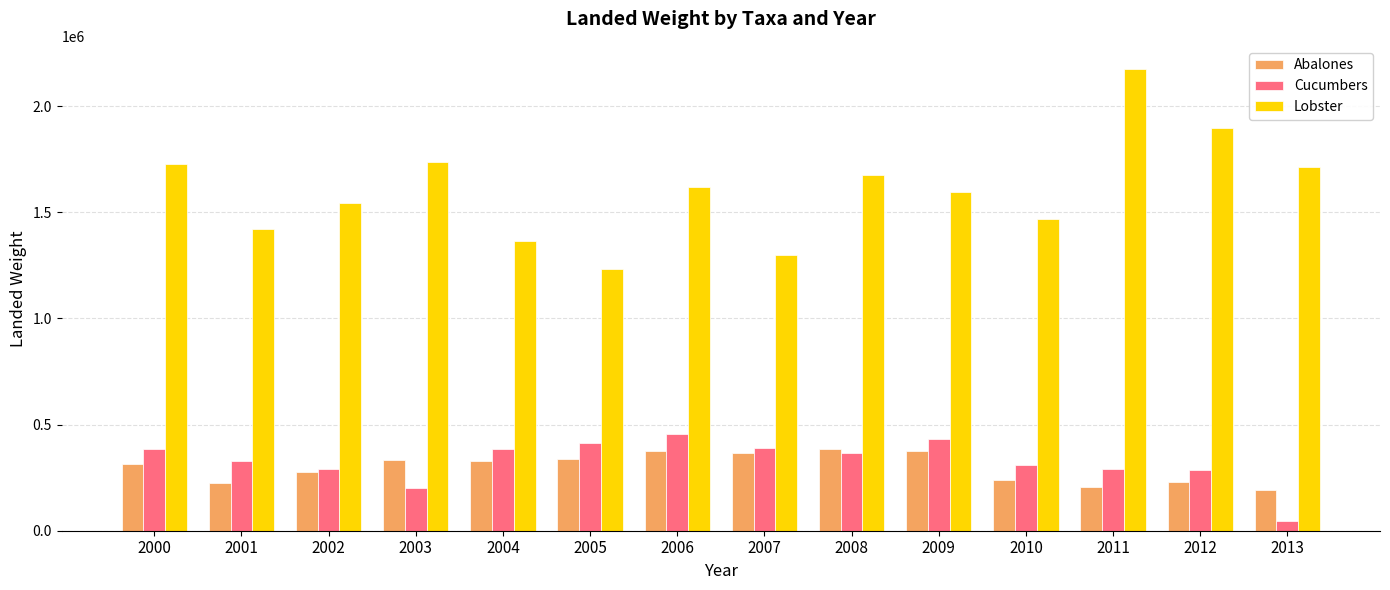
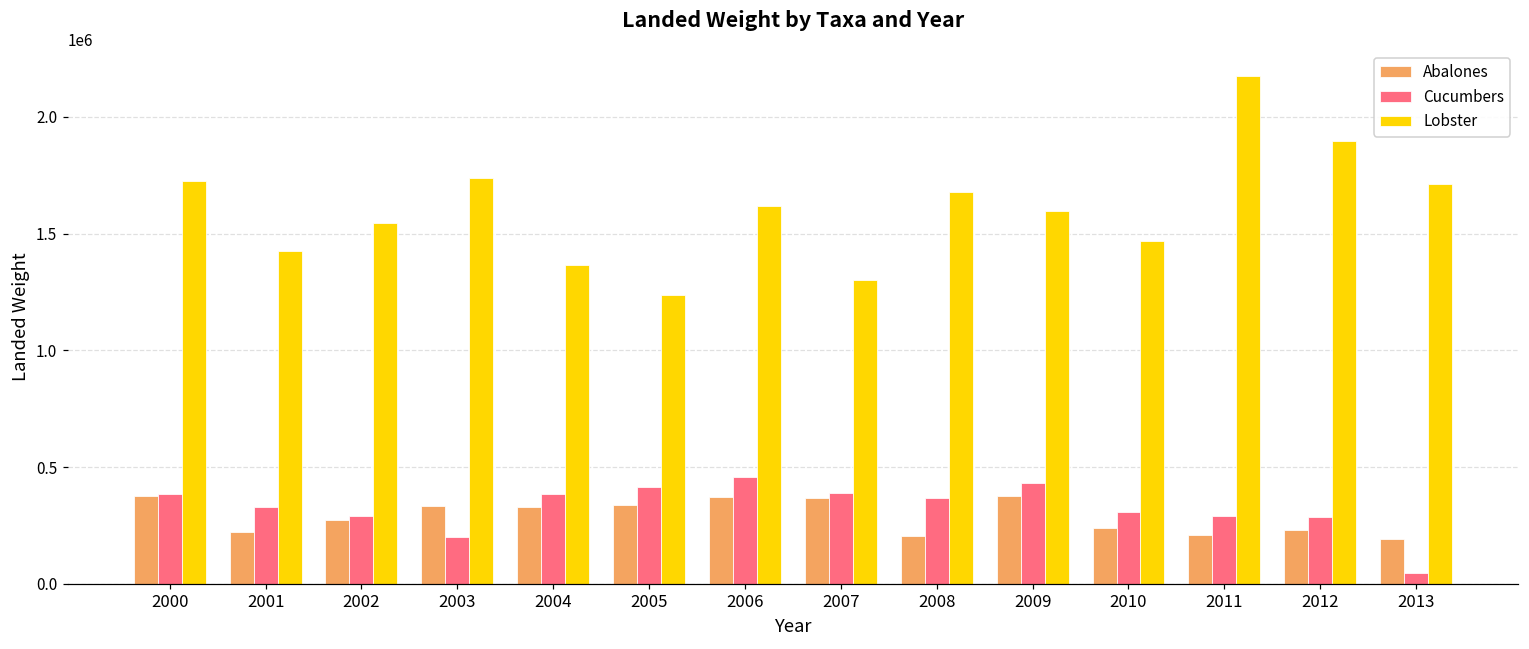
Abalones, 2000: 310000 -> 380000
Abalones, 2008: 380000 -> 210000
